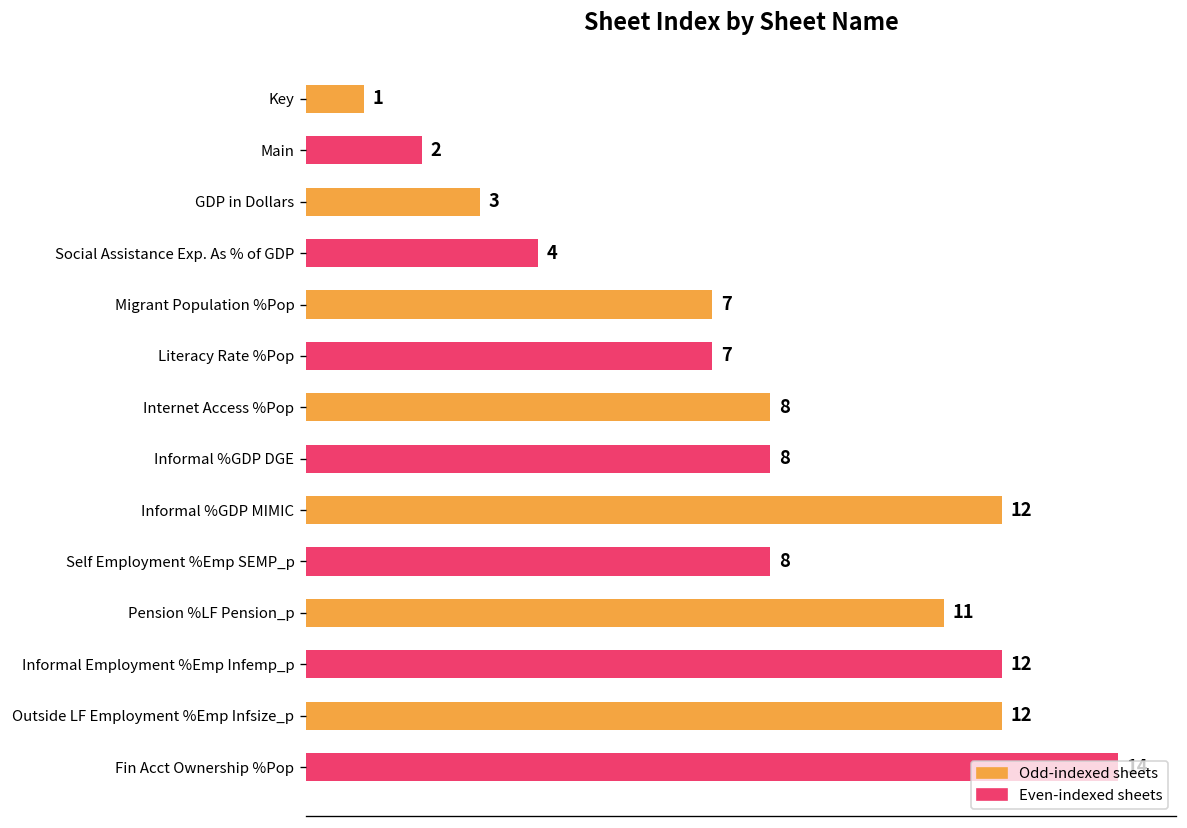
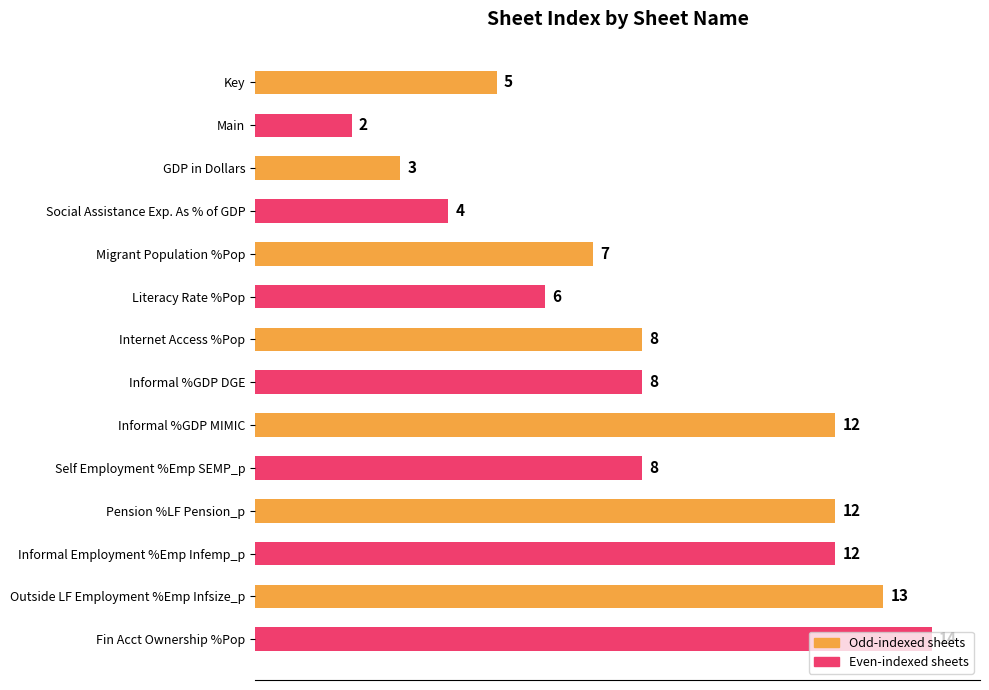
Key: 1 -> 5
Literacy Rate %Pop: 7 -> 6
Pension %LF Pension_p: 11 -> 12
Outside LF Employment %Emp Infsize_p: 12 -> 13
